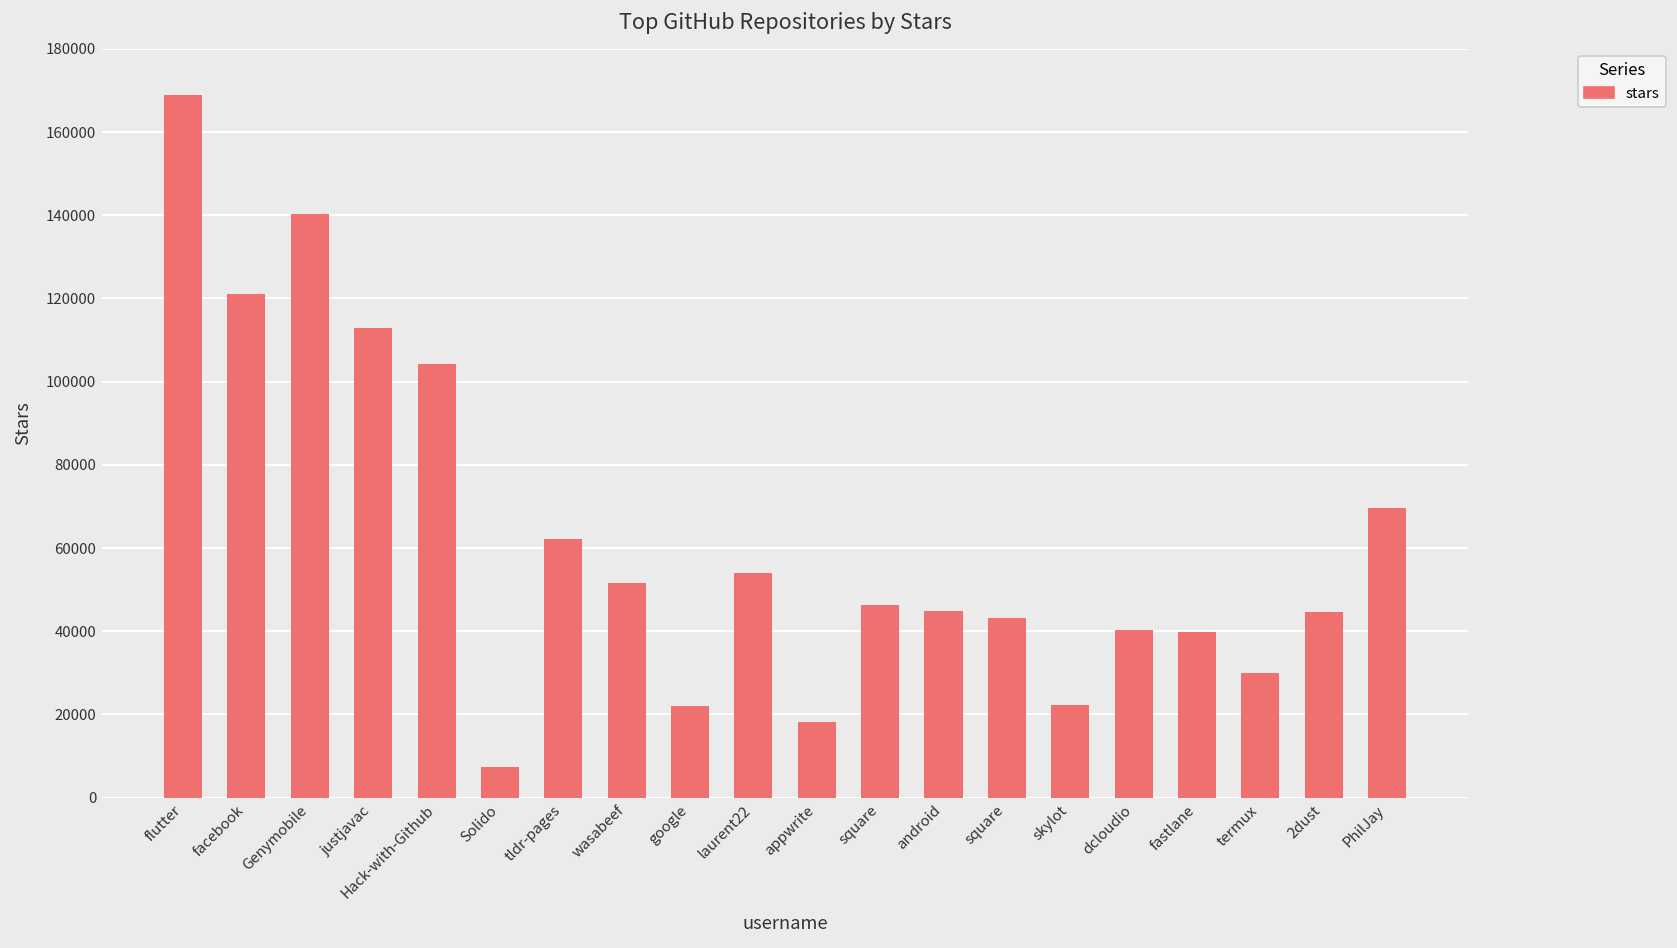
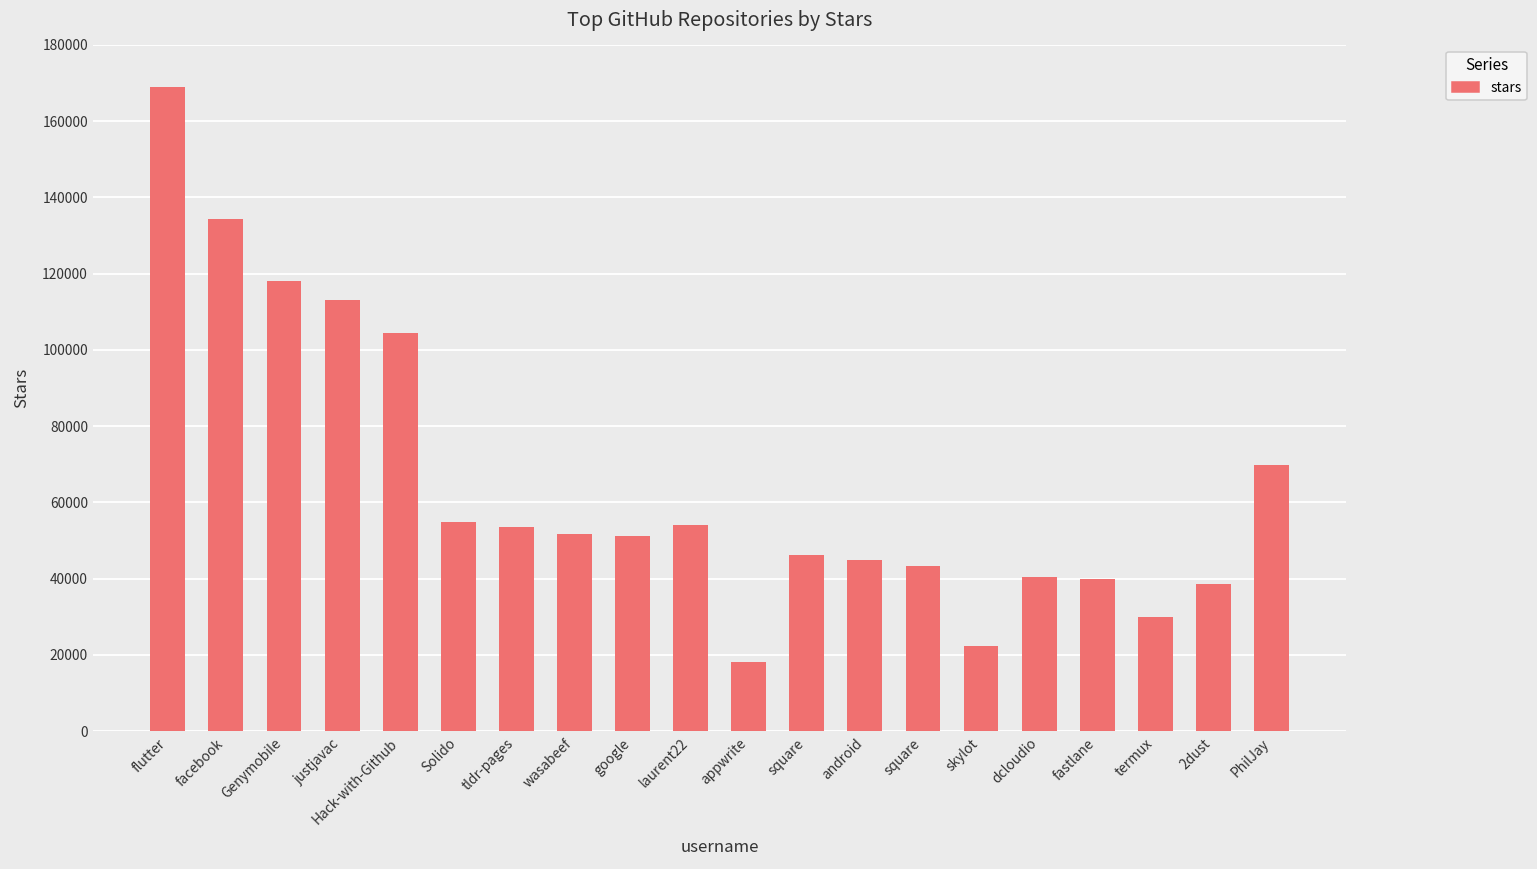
facebook: 121000 -> 134000
Genymobile: 140000 -> 118000
Solido: 7000 -> 55000
tldr-pages: 62000 -> 54000
google: 22000 -> 51000
2dust: 45000 -> 39000
